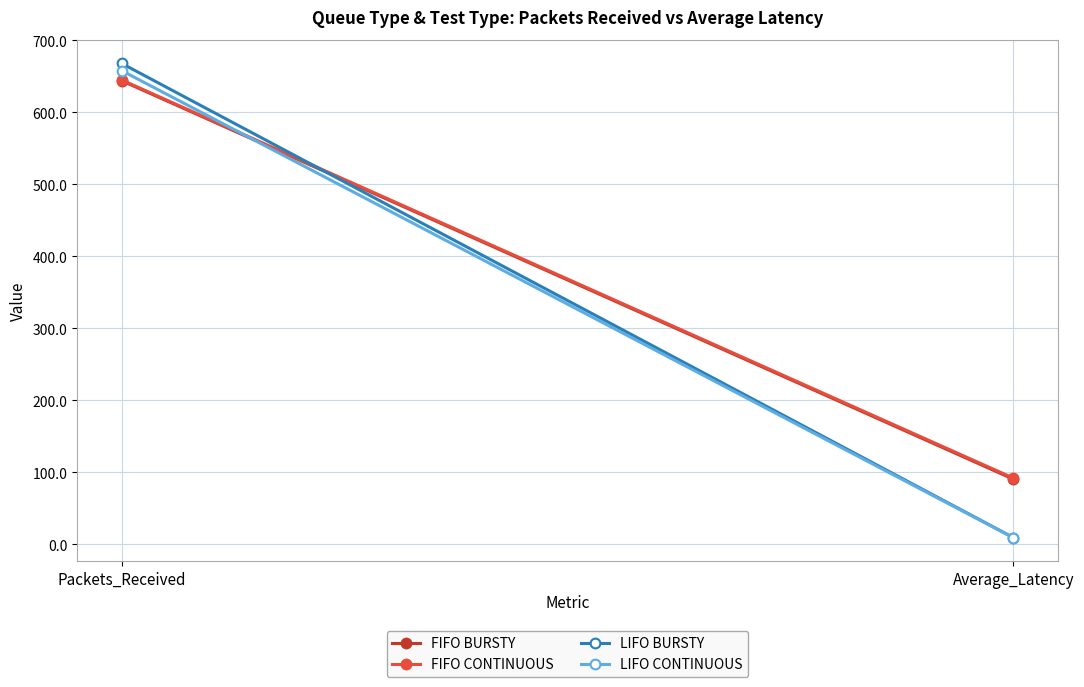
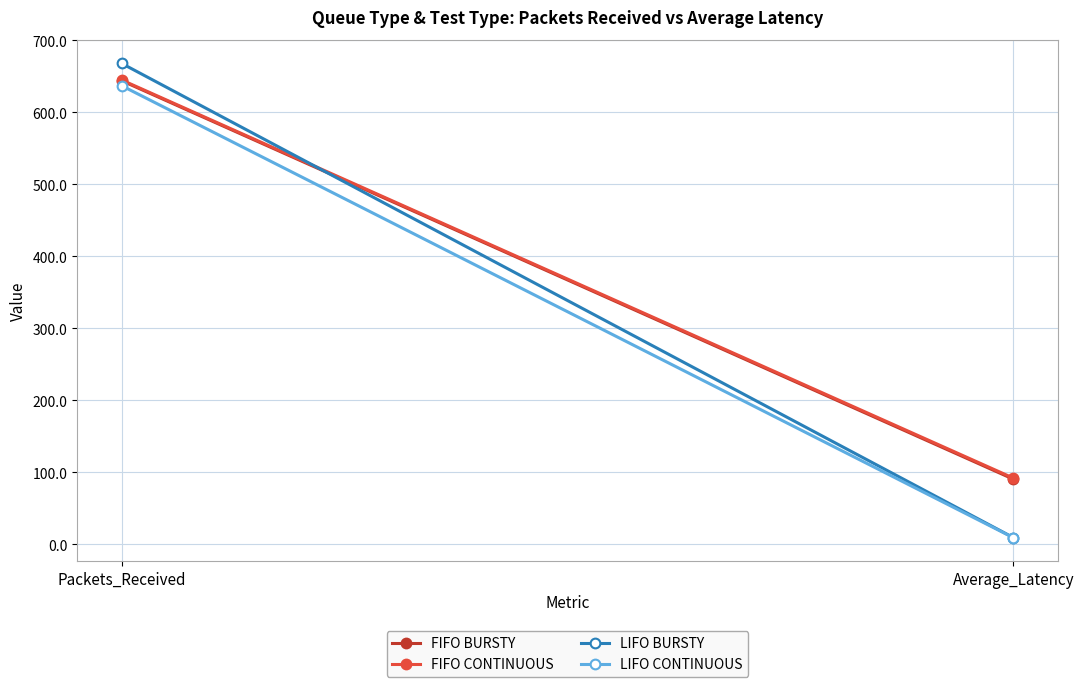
LIFO CONTINUOUS, Packets_Received: 660 -> 640
